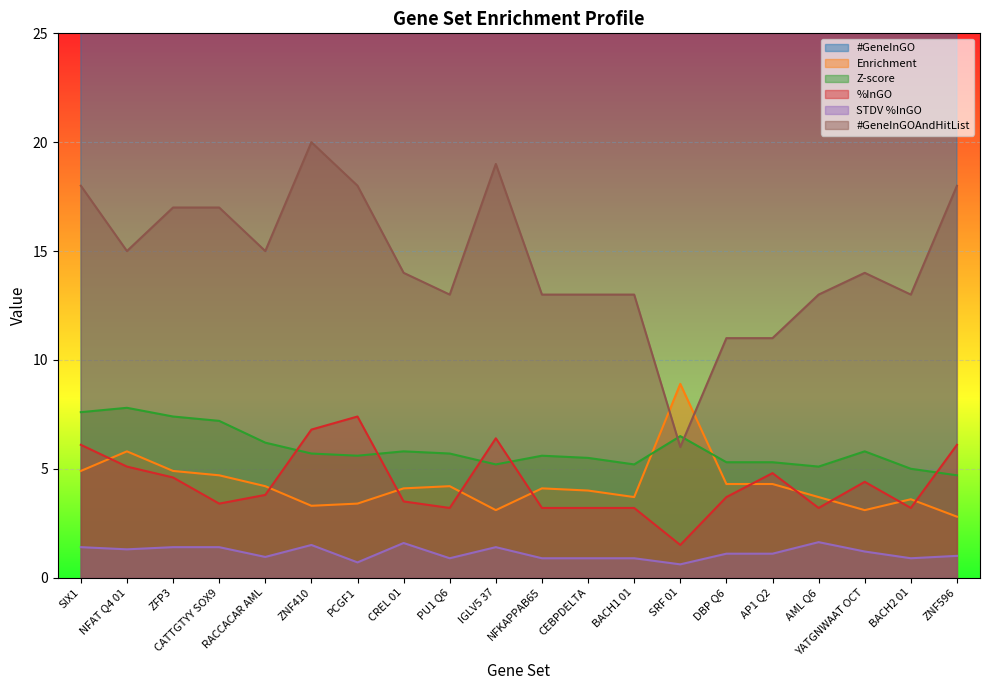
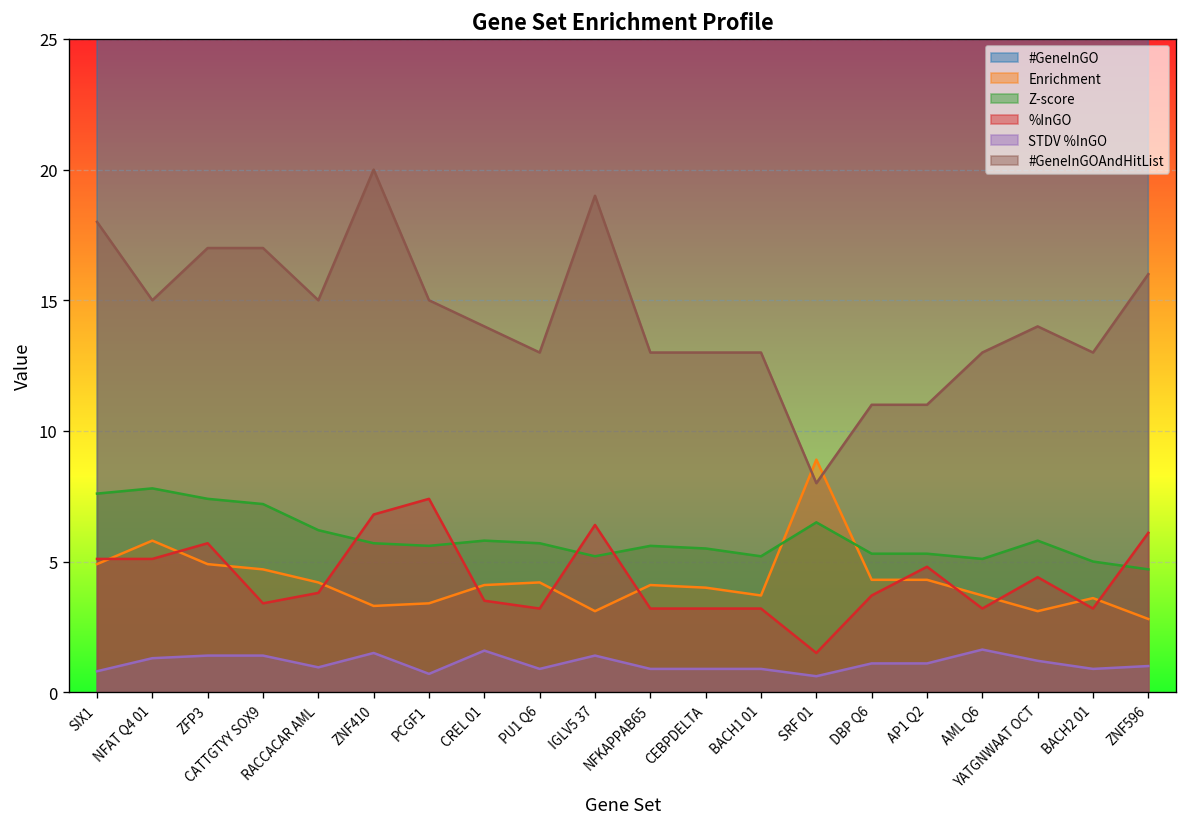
%InGO, SIX1: 6.1 -> 5.1
STDV %InGO, SIX1: 1.4 -> 0.8
%InGO, ZFP3: 4.6 -> 5.7
#GeneInGOAndHitList, PCGF1: 18 -> 15
#GeneInGOAndHitList, SRF 01: 6 -> 8
#GeneInGOAndHitList, ZNF596: 18 -> 16
